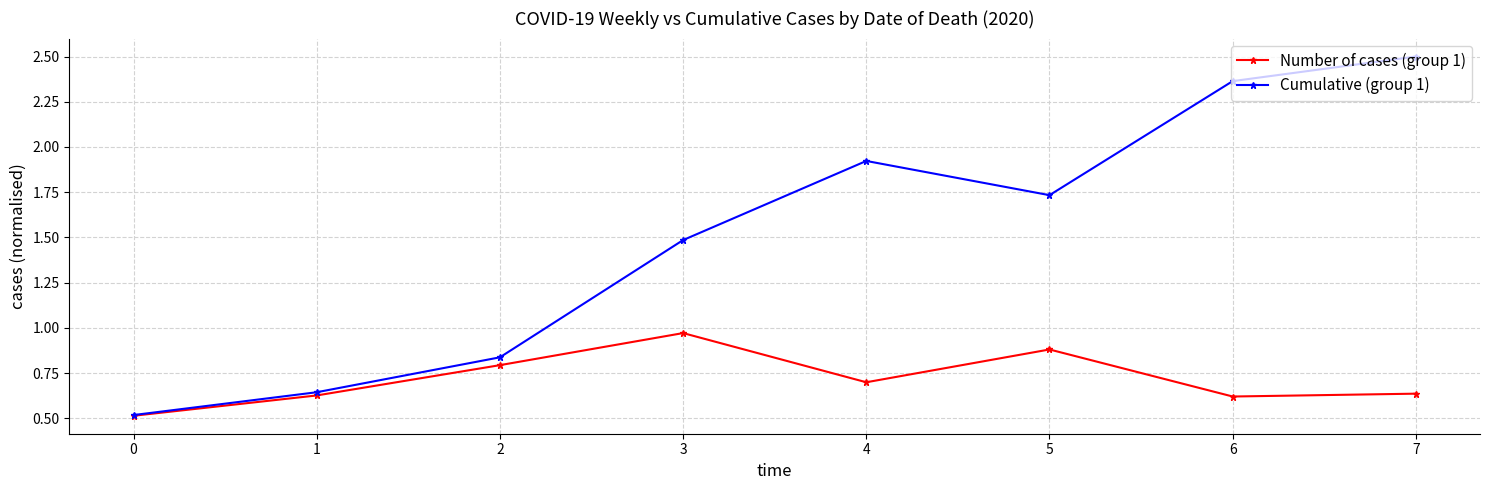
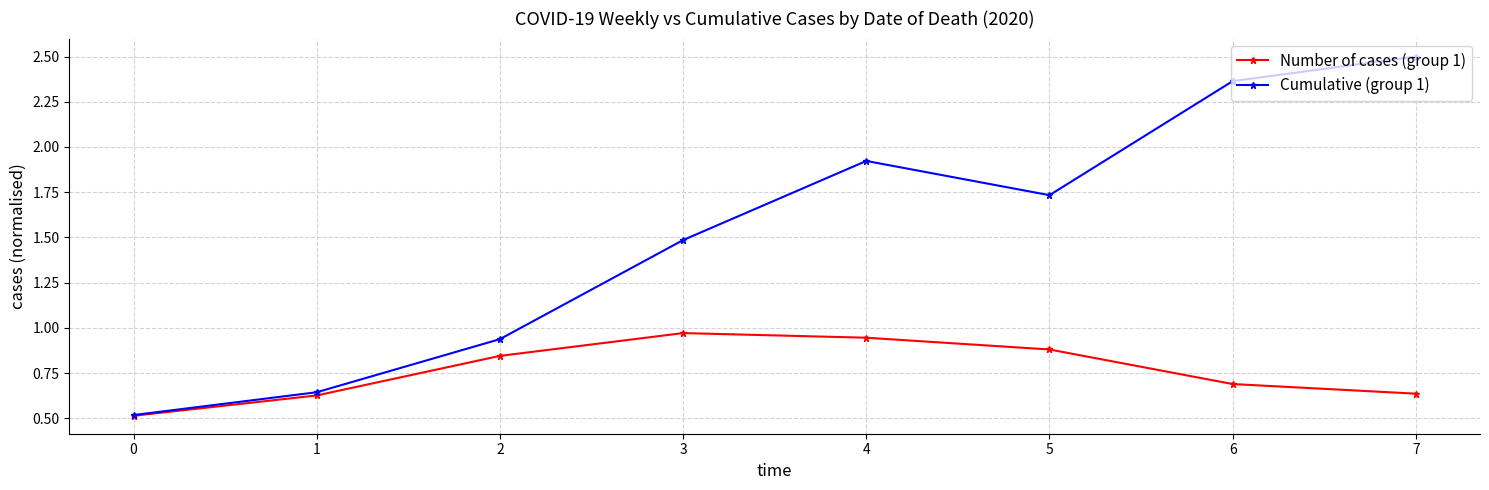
Number of cases (group 1), 2: 0.79 -> 0.84
Cumulative (group 1), 2: 0.84 -> 0.94
Number of cases (group 1), 4: 0.70 -> 0.95
Number of cases (group 1), 6: 0.62 -> 0.69
